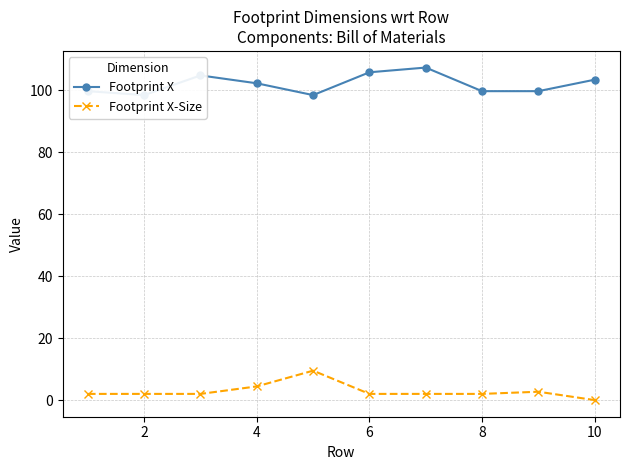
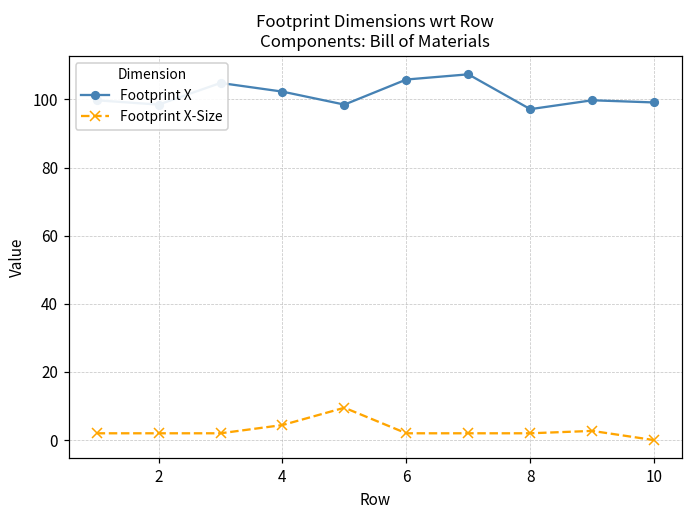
Footprint X, 8: 100 -> 97
Footprint X, 10: 103 -> 99
